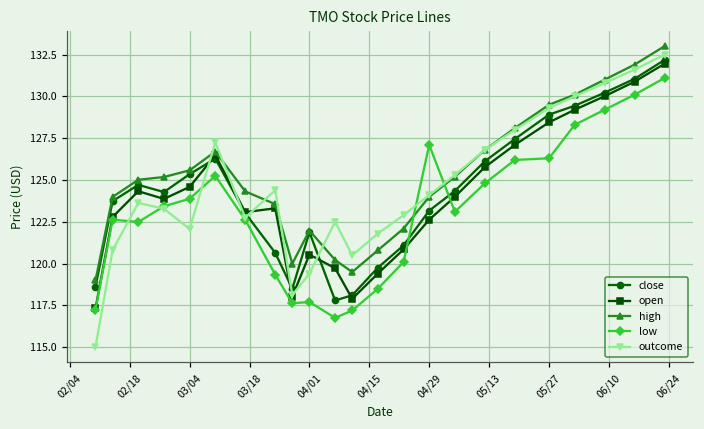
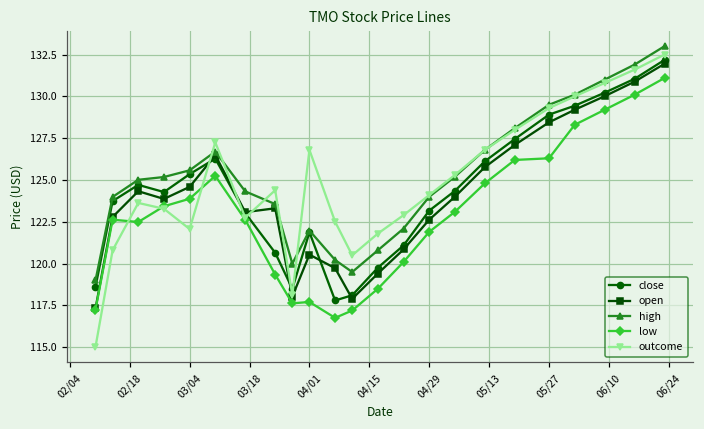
outcome, 04/01: 119.4 -> 126.8
low, 04/29: 127.1 -> 121.9
